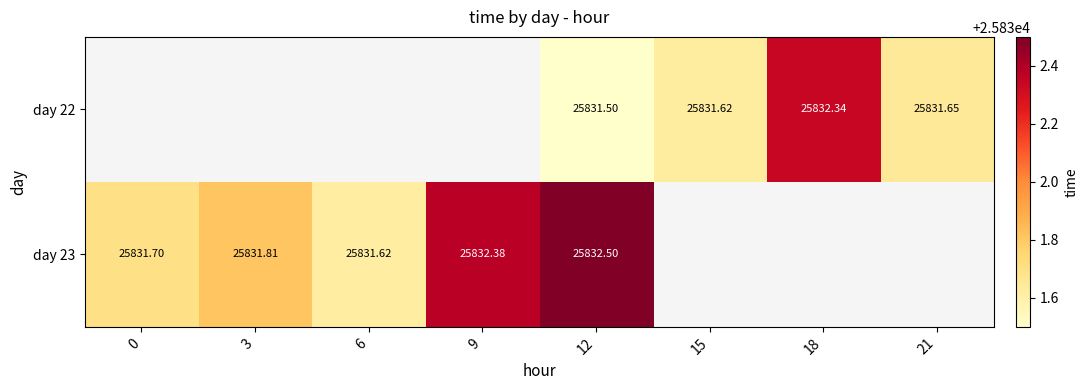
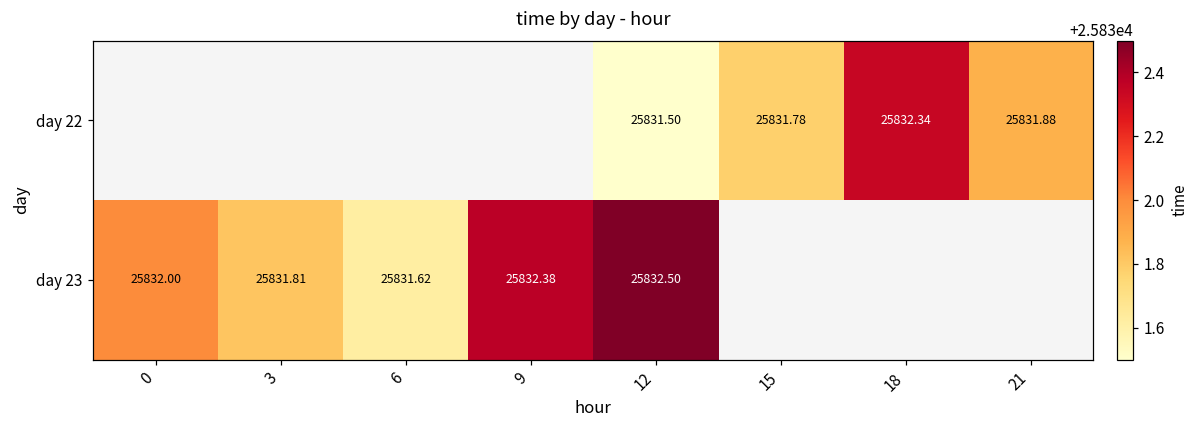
day 22, 15: 25831.62 -> 25831.78
day 22, 21: 25831.65 -> 25831.88
day 23, 0: 25831.70 -> 25832.00
